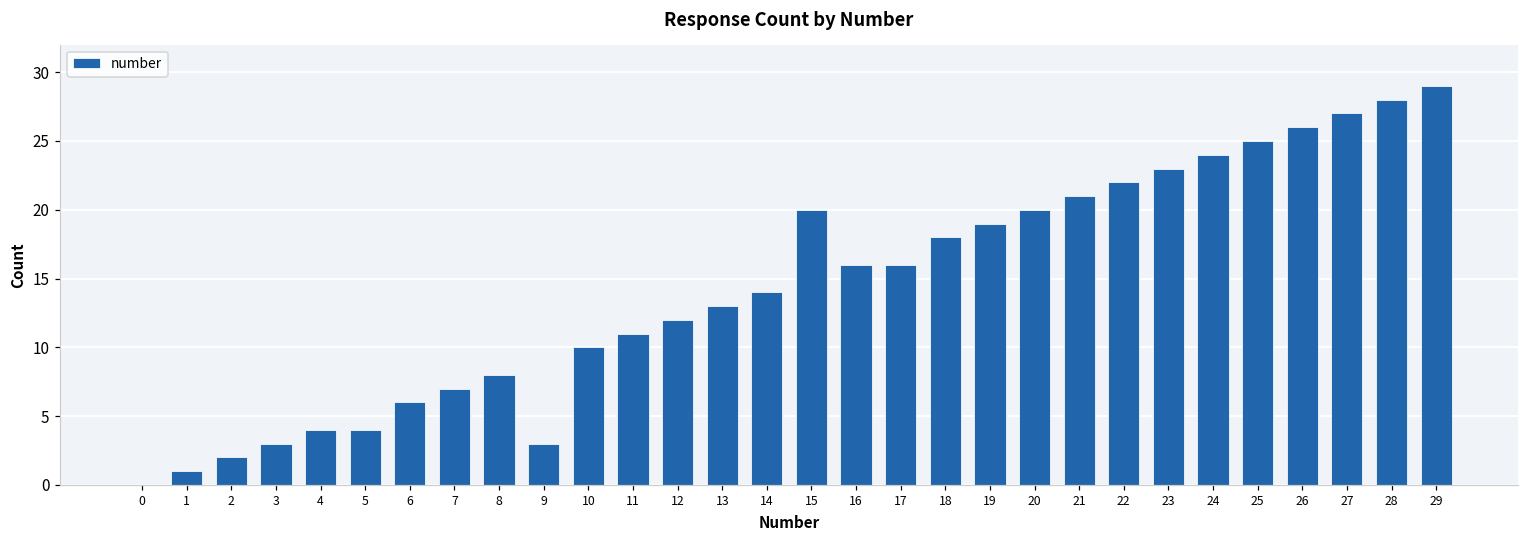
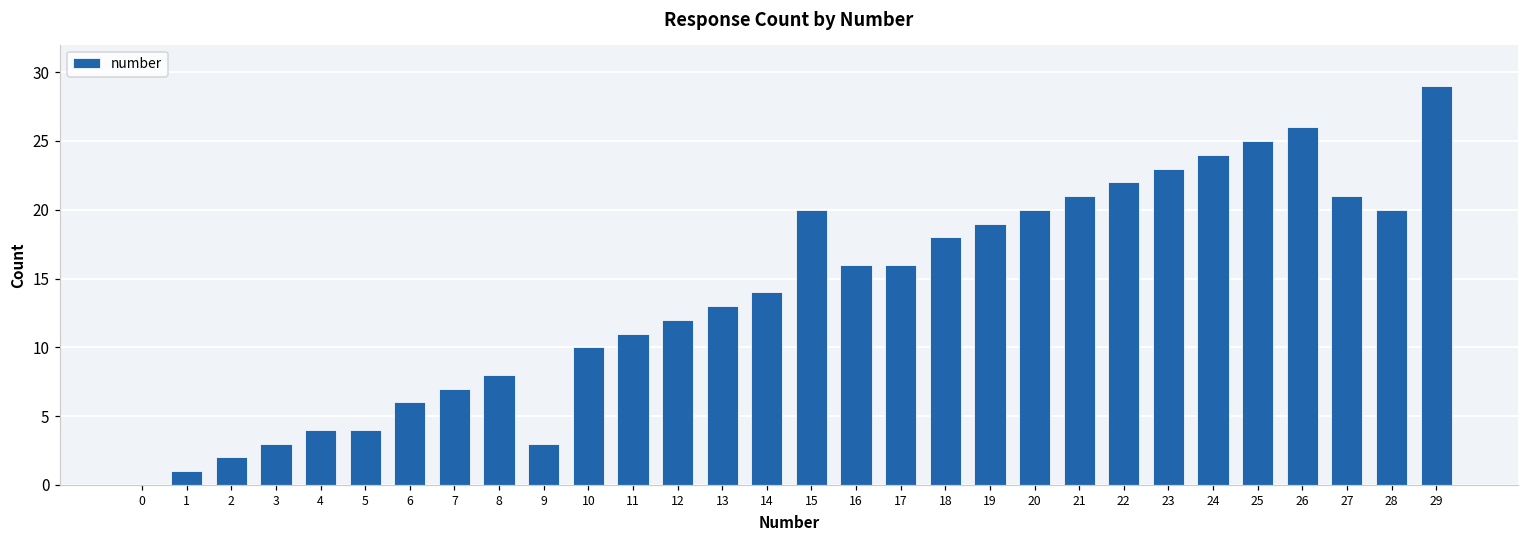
27: 27 -> 21
28: 28 -> 20
